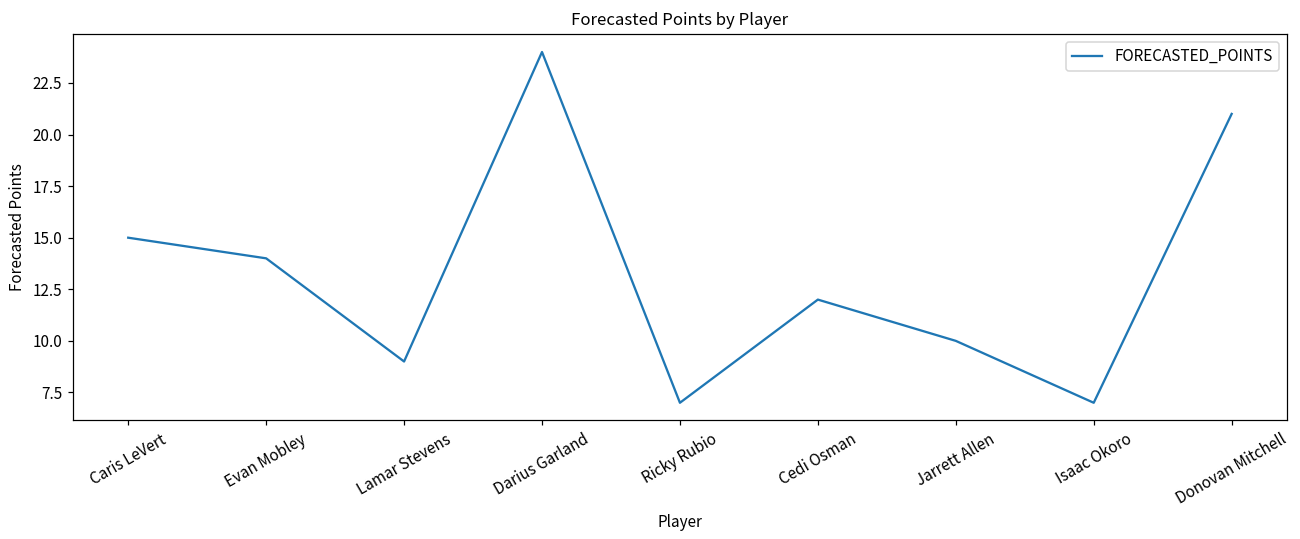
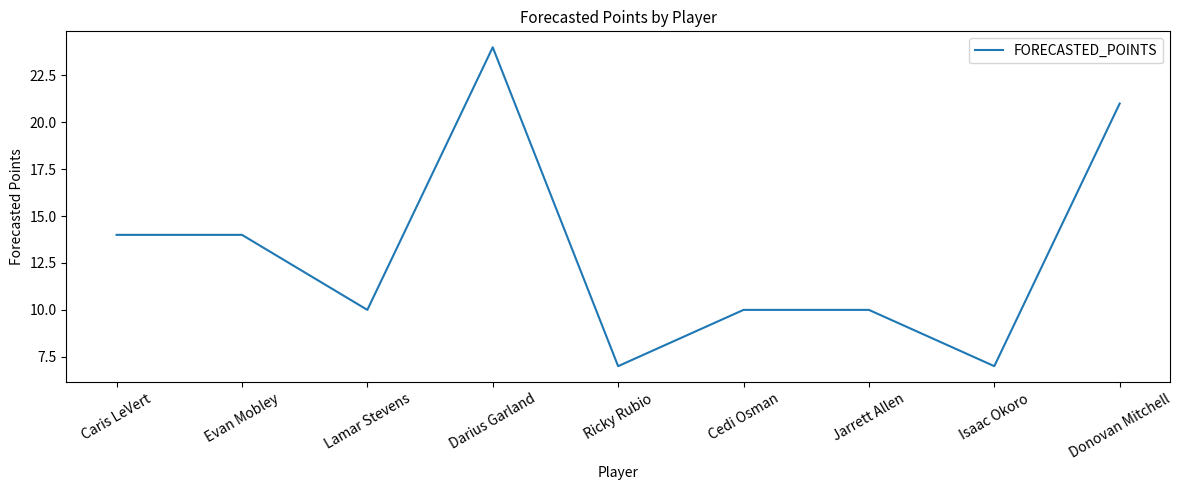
Caris LeVert: 15 -> 14
Lamar Stevens: 9 -> 10
Cedi Osman: 12 -> 10
